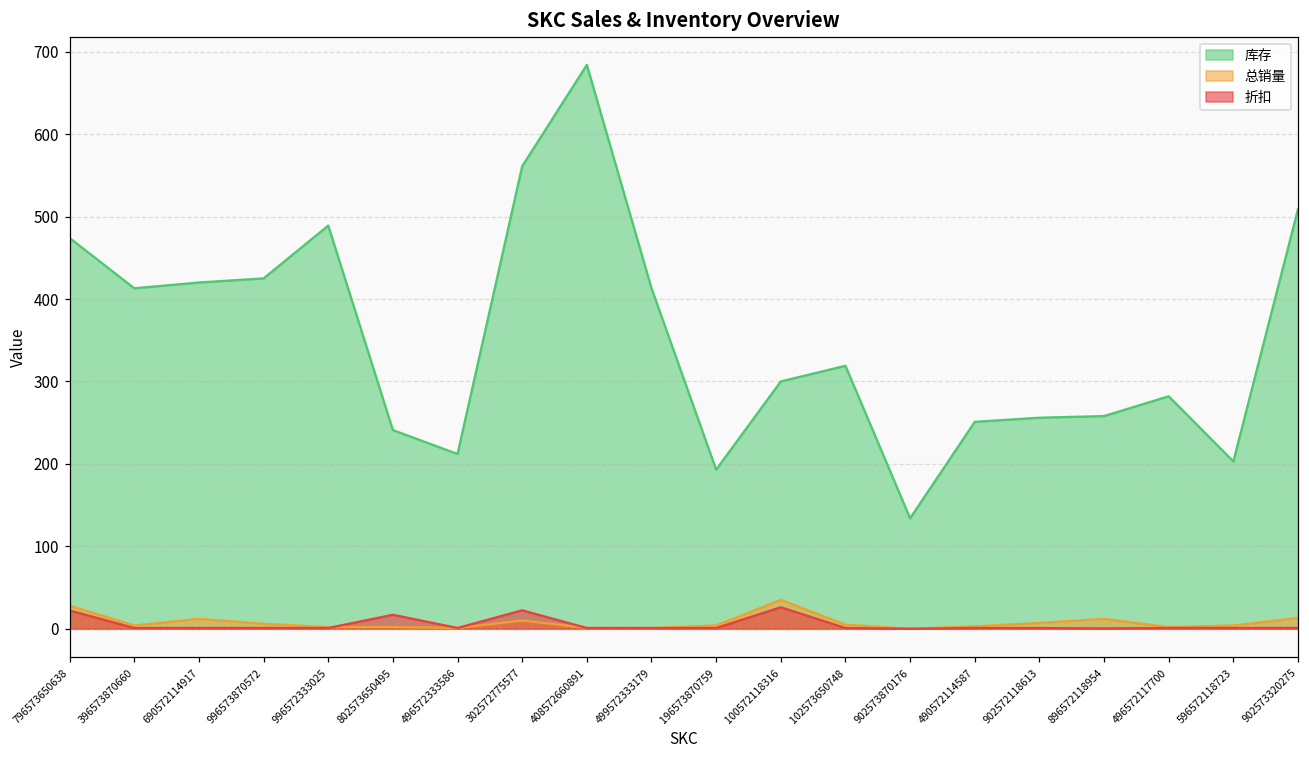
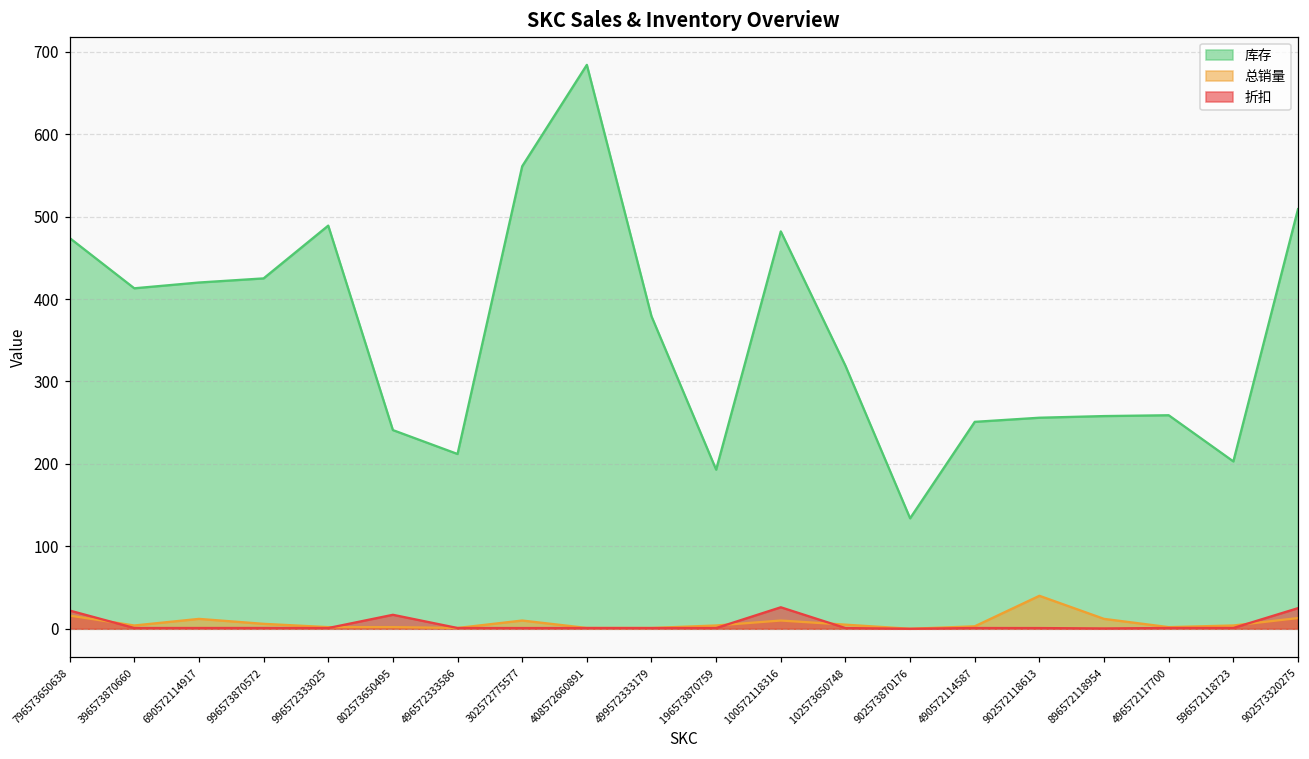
总销量, 796573650638: 30 -> 20
折扣, 302572775577: 20 -> 0
库存, 499572333179: 410 -> 380
库存, 100572118316: 300 -> 480
总销量, 100572118316: 40 -> 10
总销量, 902572118613: 10 -> 40
库存, 496572117700: 280 -> 260
折扣, 902573320275: 0 -> 30
